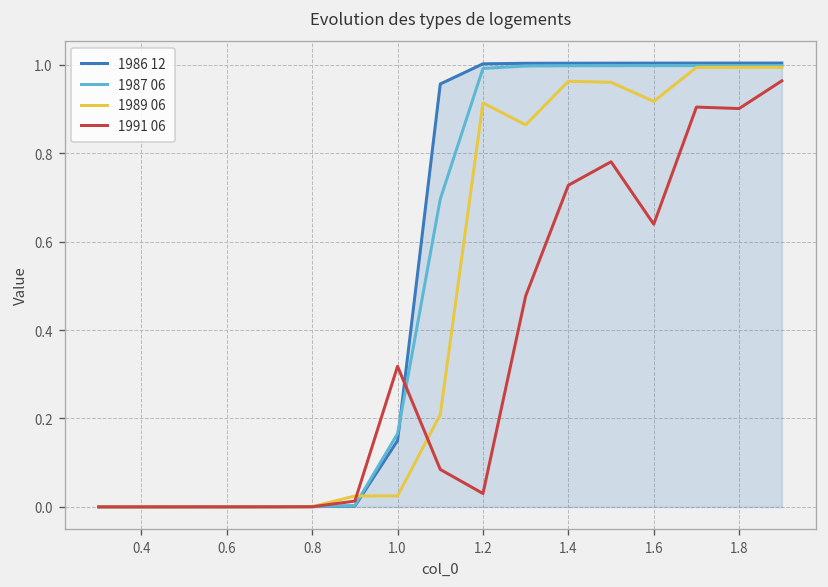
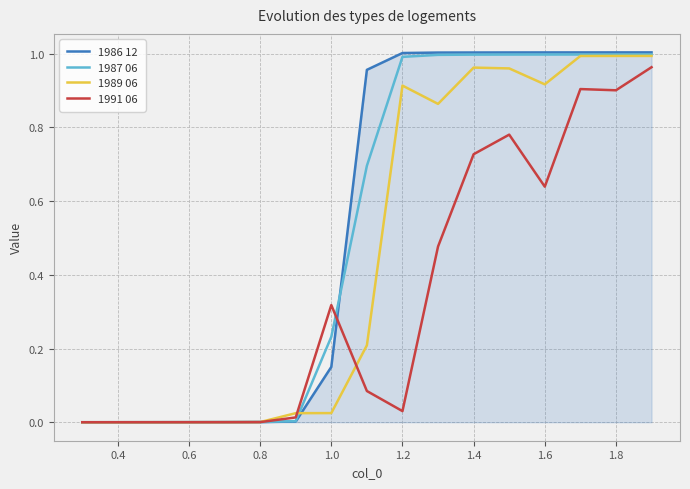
1987 06, 1.0: 0.17 -> 0.23
